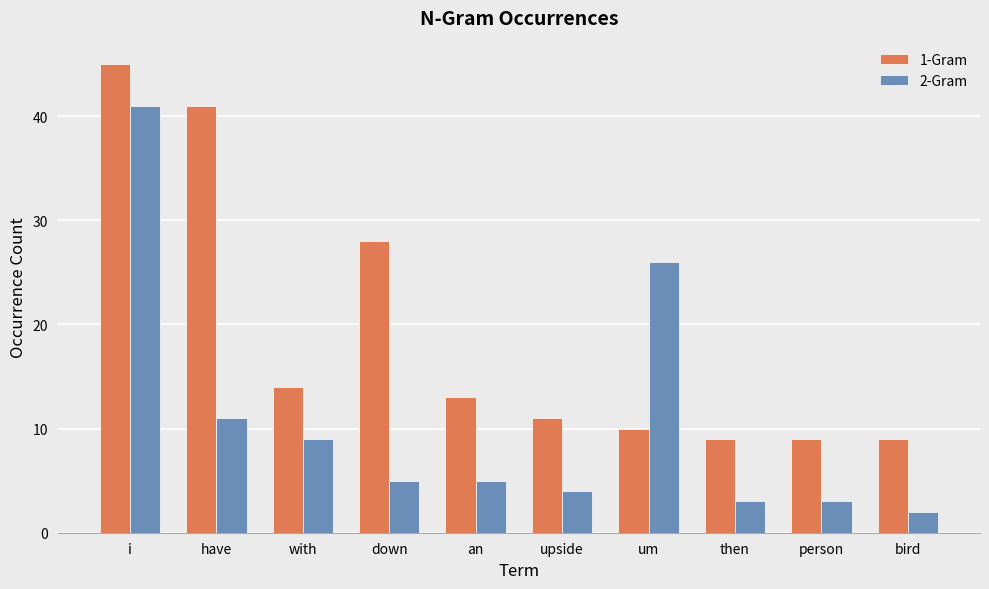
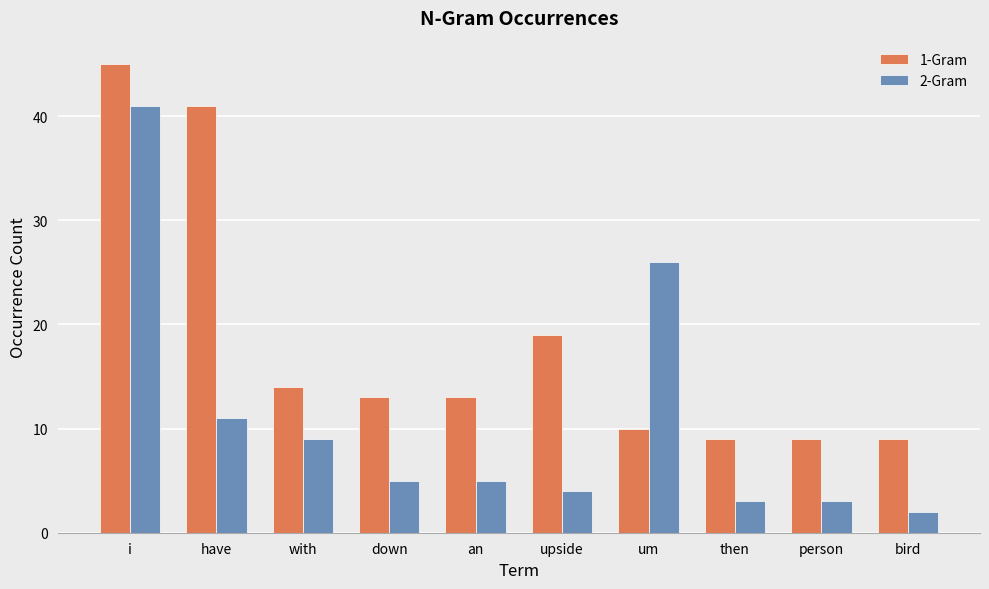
1-Gram, down: 28 -> 13
1-Gram, upside: 11 -> 19
